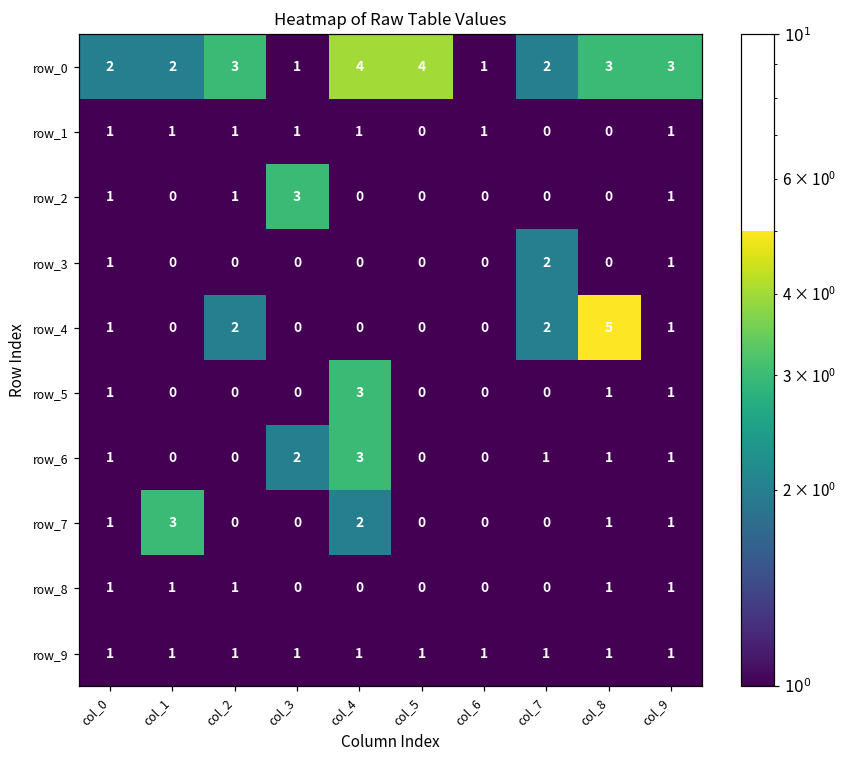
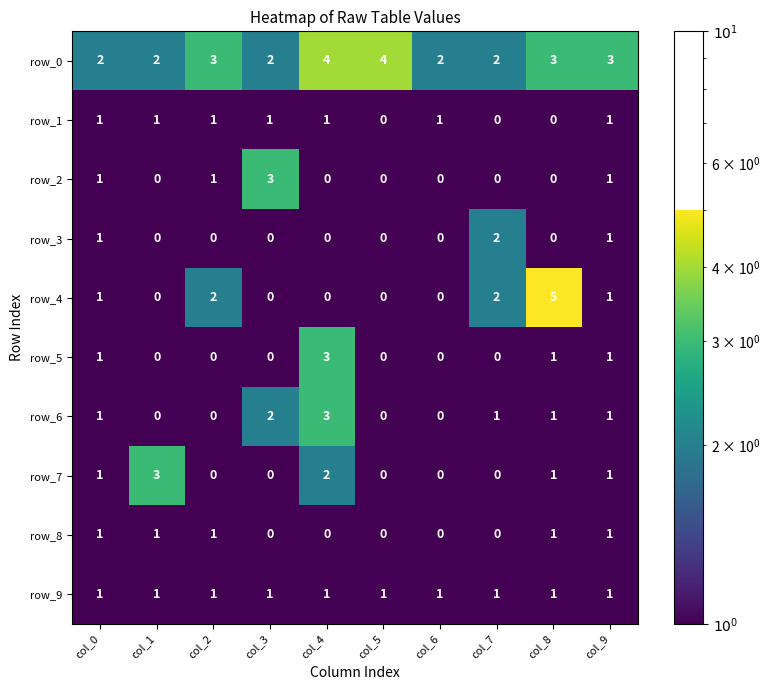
row_0, col_3: 1 -> 2
row_0, col_6: 1 -> 2
